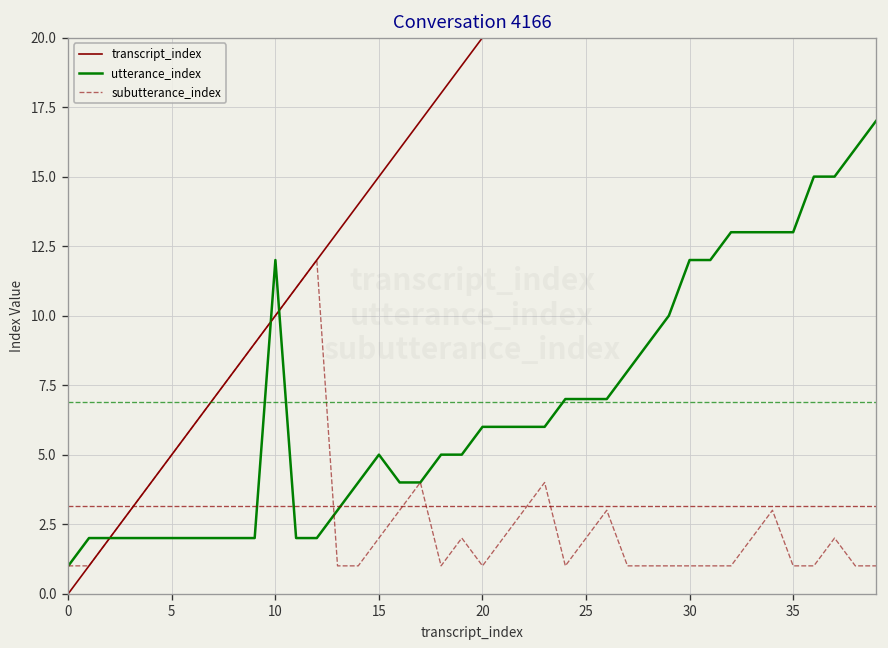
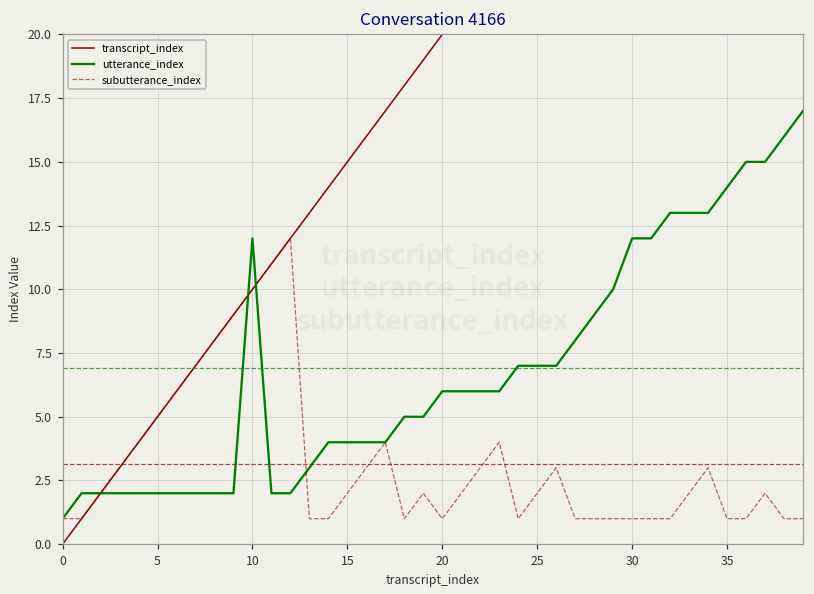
utterance_index, 15: 5 -> 4
utterance_index, 35: 13 -> 14
